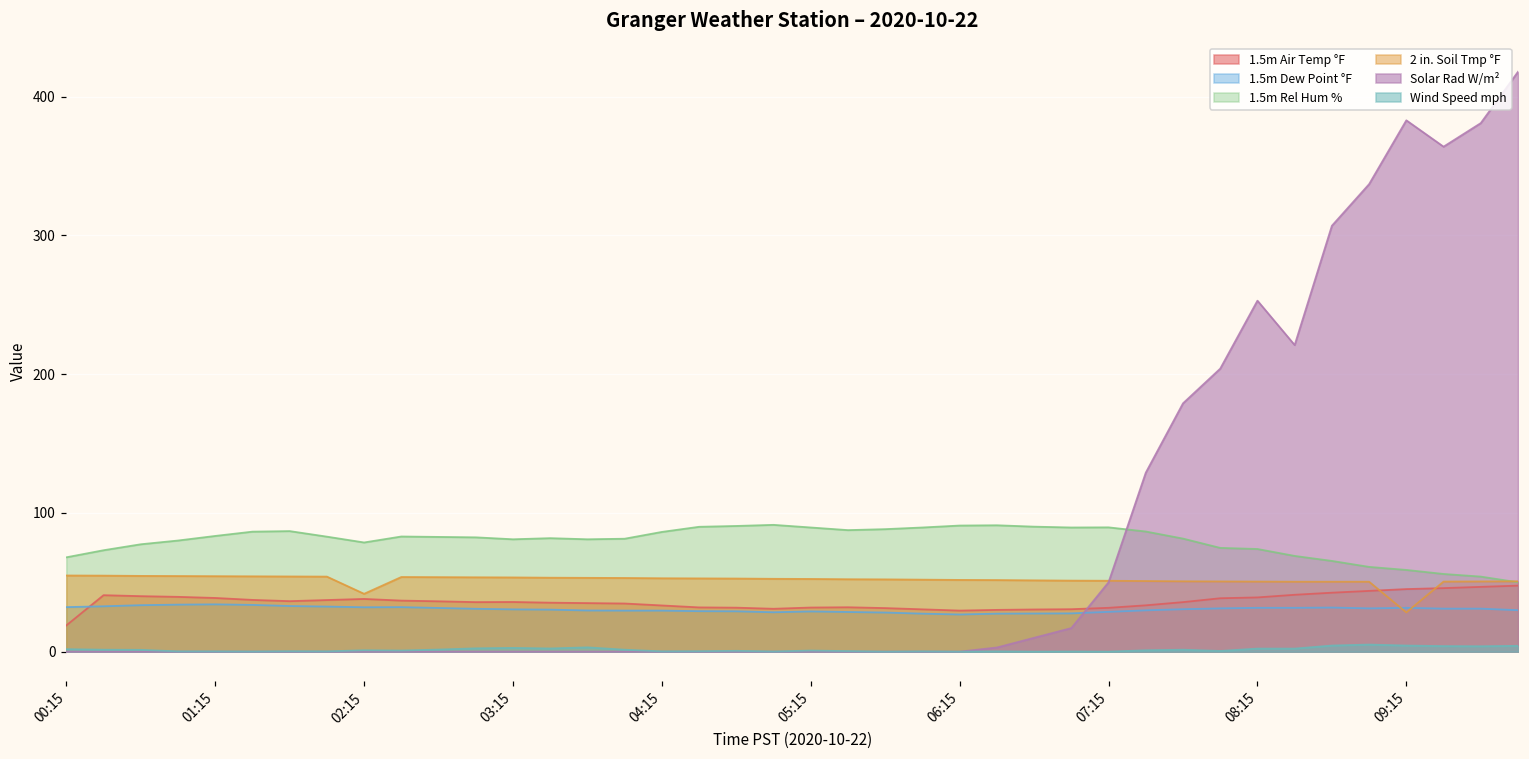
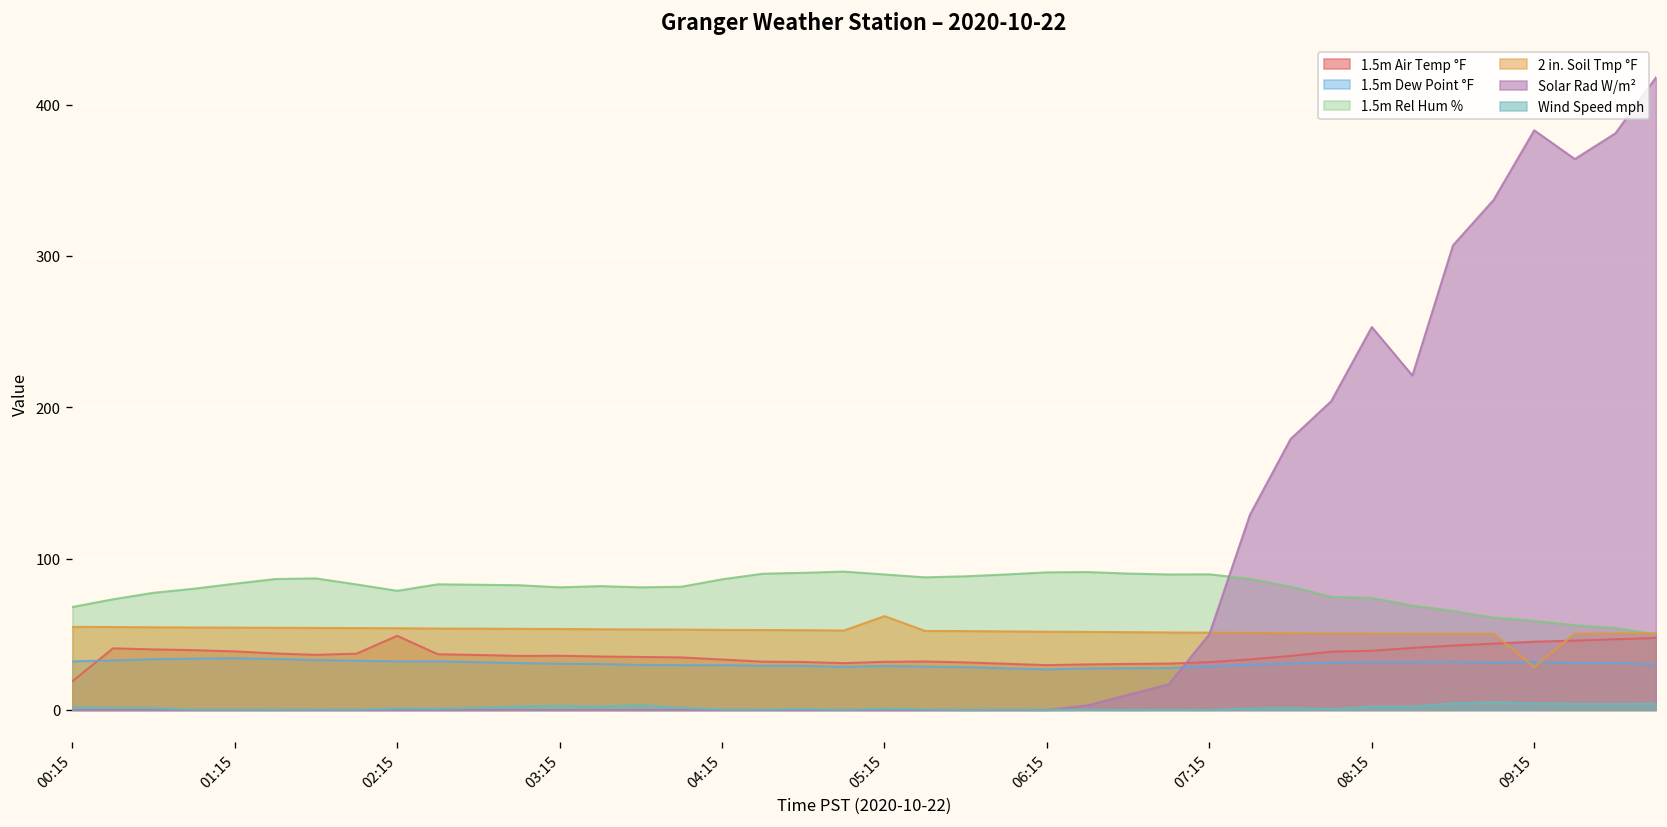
1.5m Air Temp °F, 02:15: 38 -> 49
2 in. Soil Tmp °F, 02:15: 42 -> 54
2 in. Soil Tmp °F, 05:15: 52 -> 62
